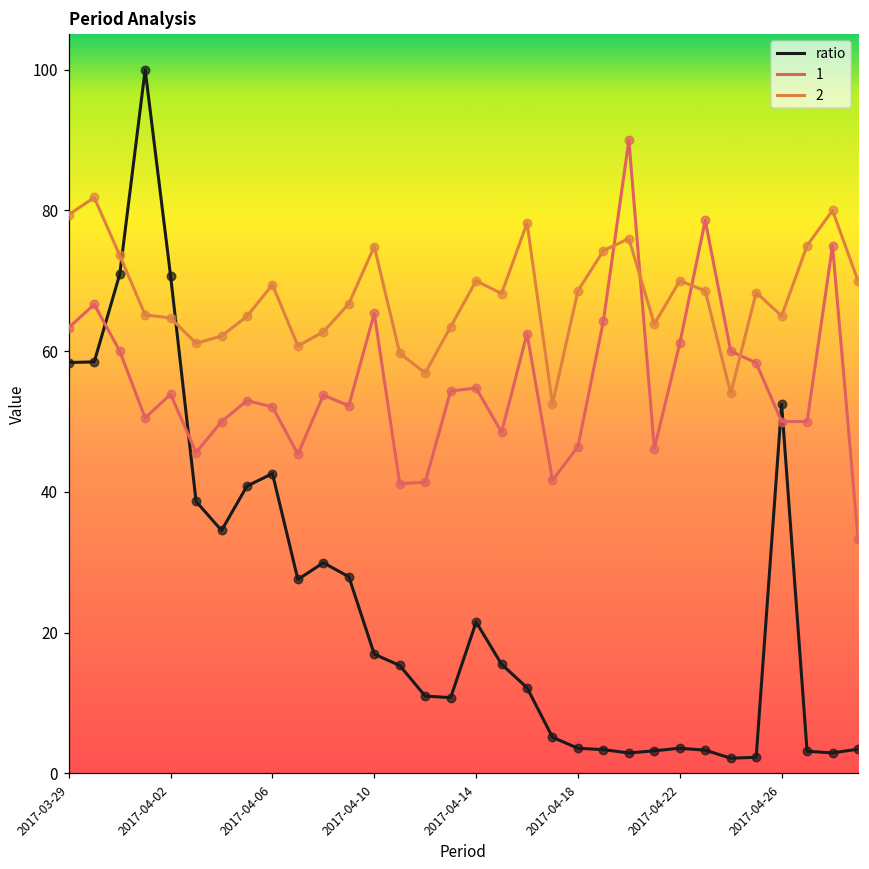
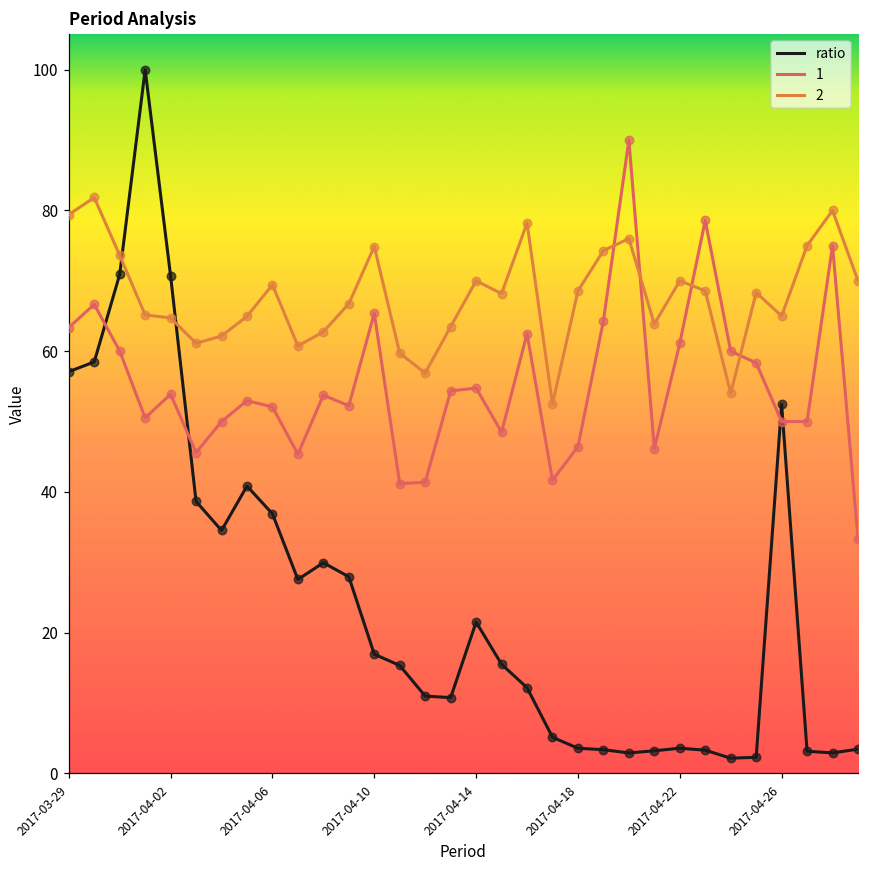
ratio, 2017-03-29: 58 -> 57
ratio, 2017-04-06: 43 -> 37
